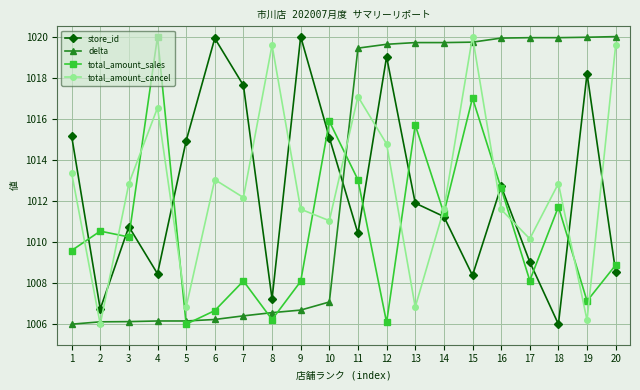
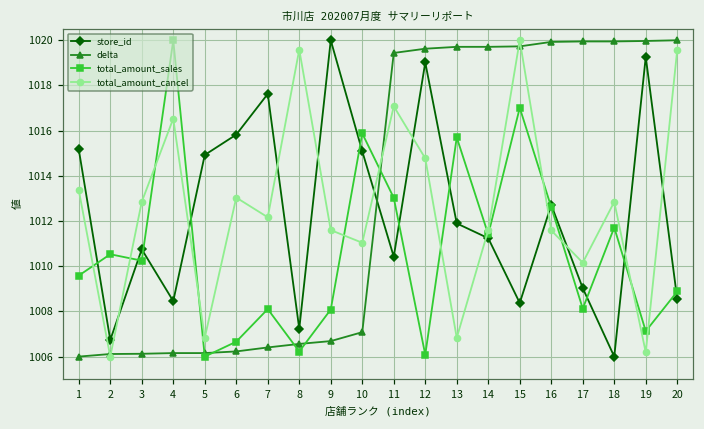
store_id, 6: 1019.9 -> 1015.8
store_id, 19: 1018.2 -> 1019.3
